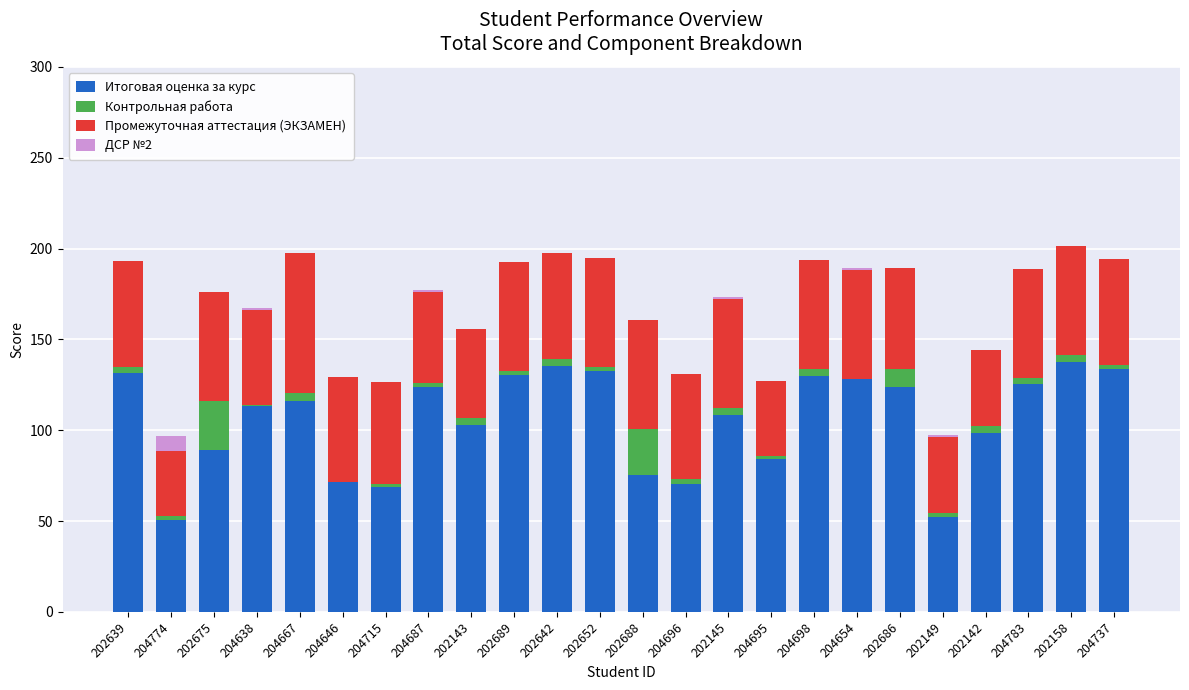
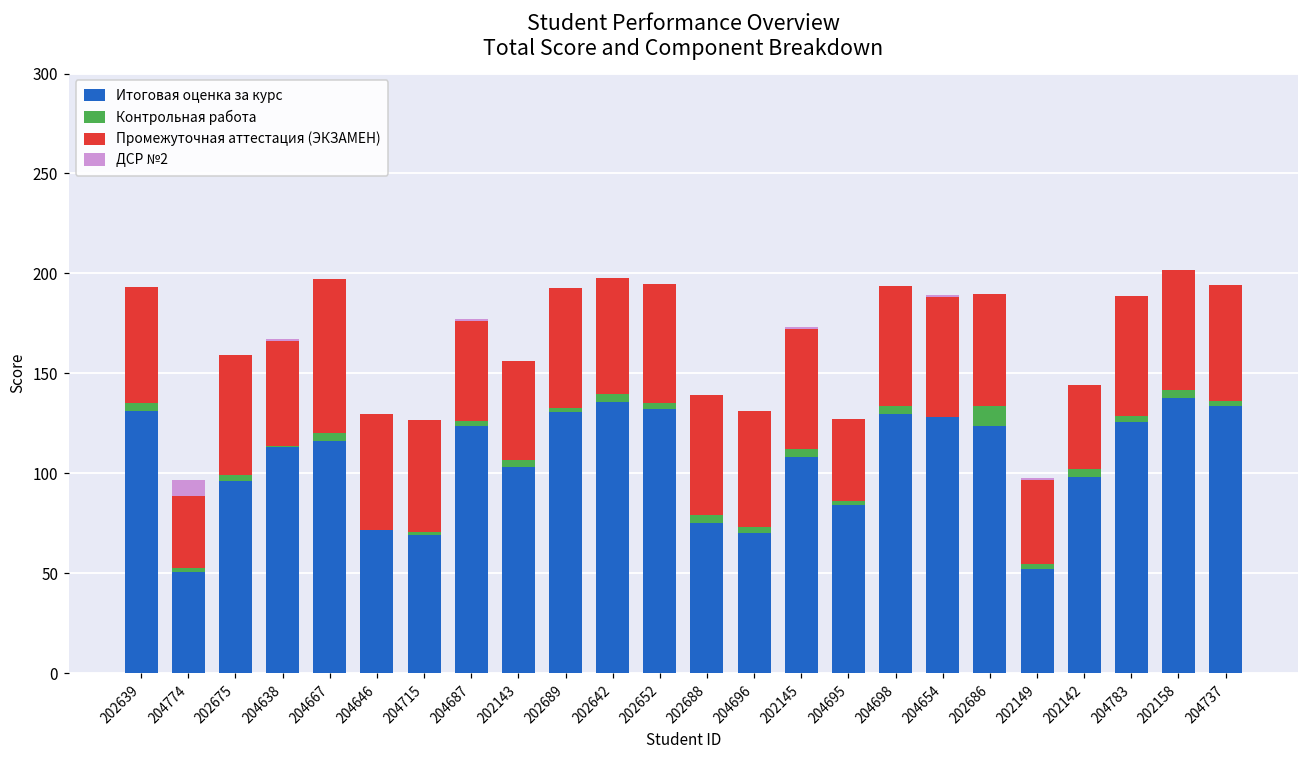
Итоговая оценка за курс, 202675: 89 -> 96
Контрольная работа, 202675: 27 -> 3
Контрольная работа, 202688: 26 -> 4
